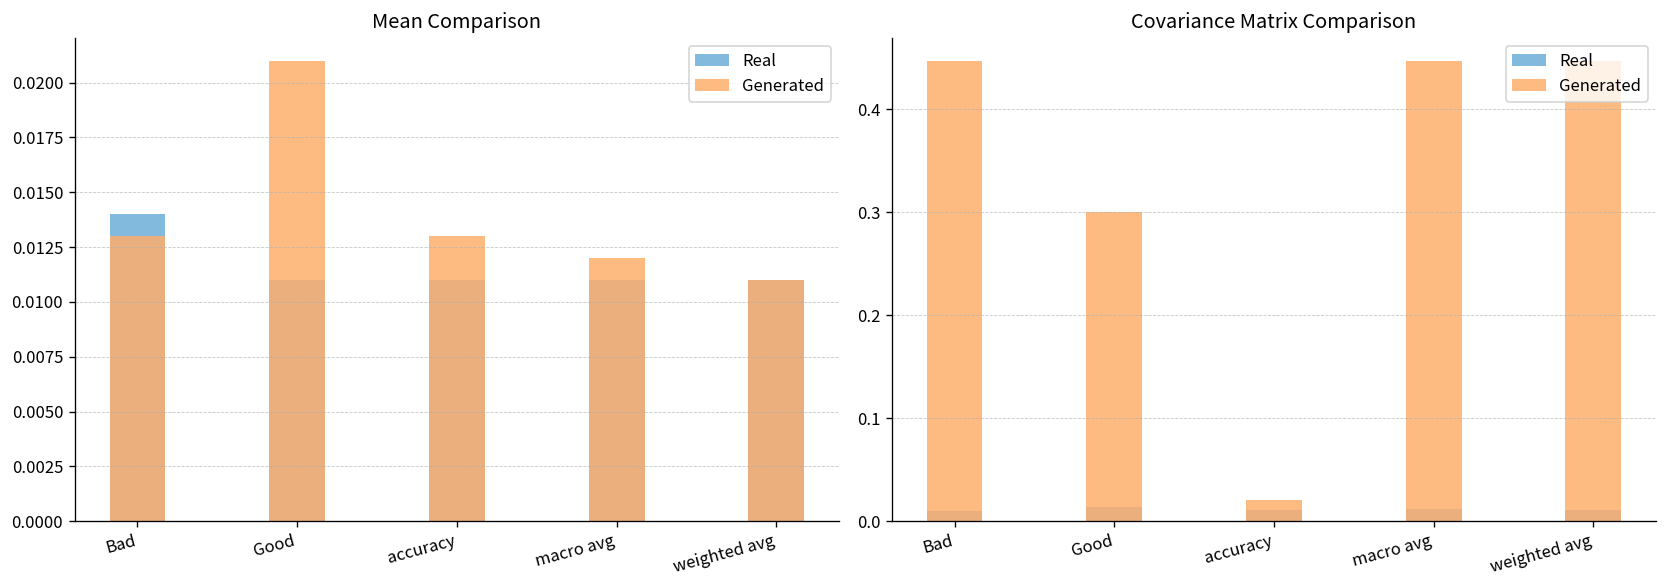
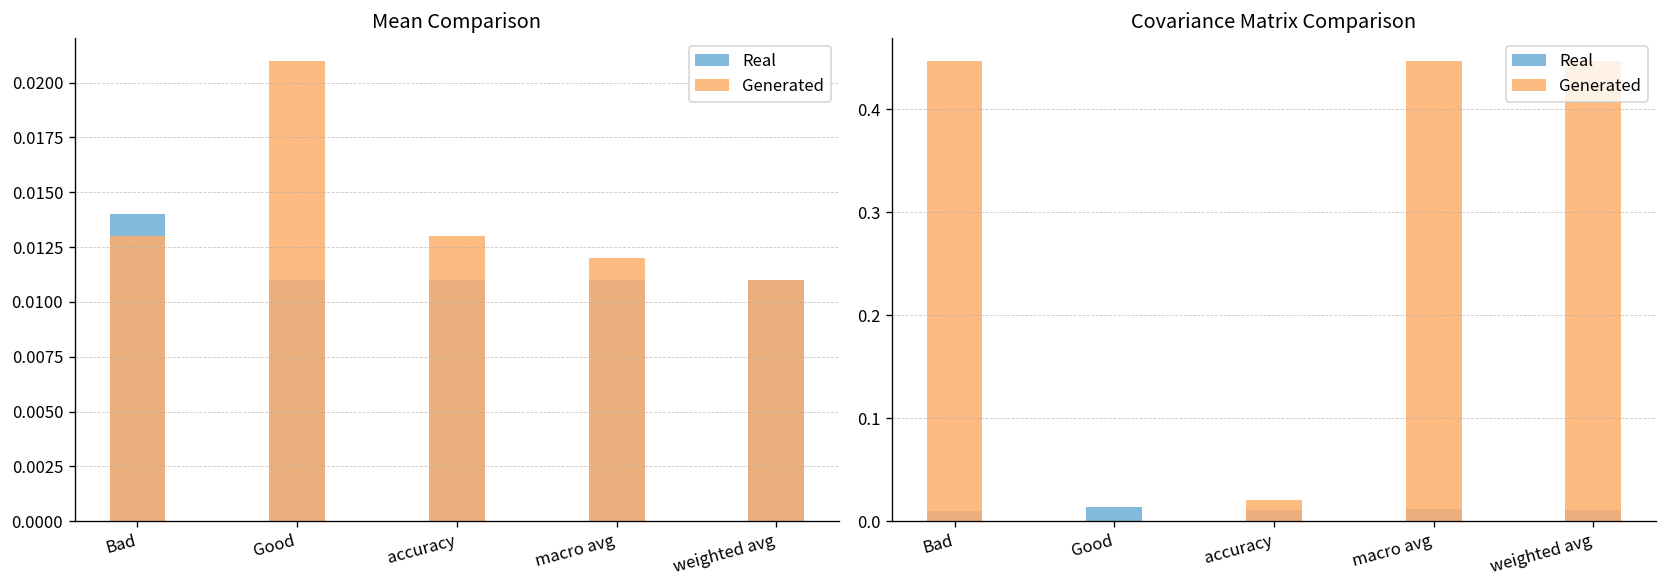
Covariance Matrix Comparison, Generated, Good: 0.3 -> 0.0
